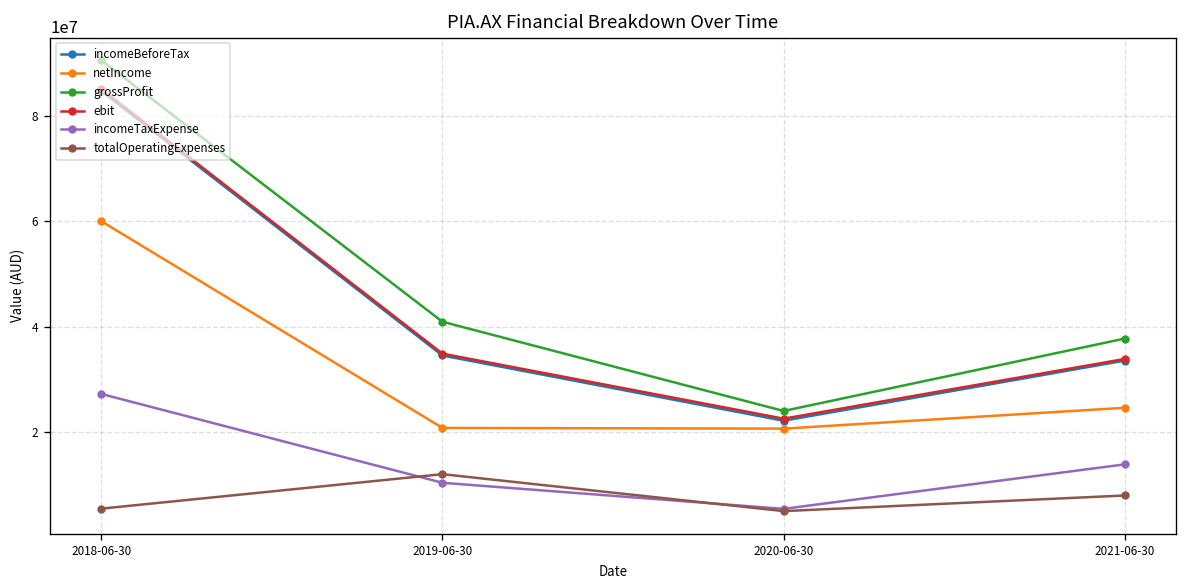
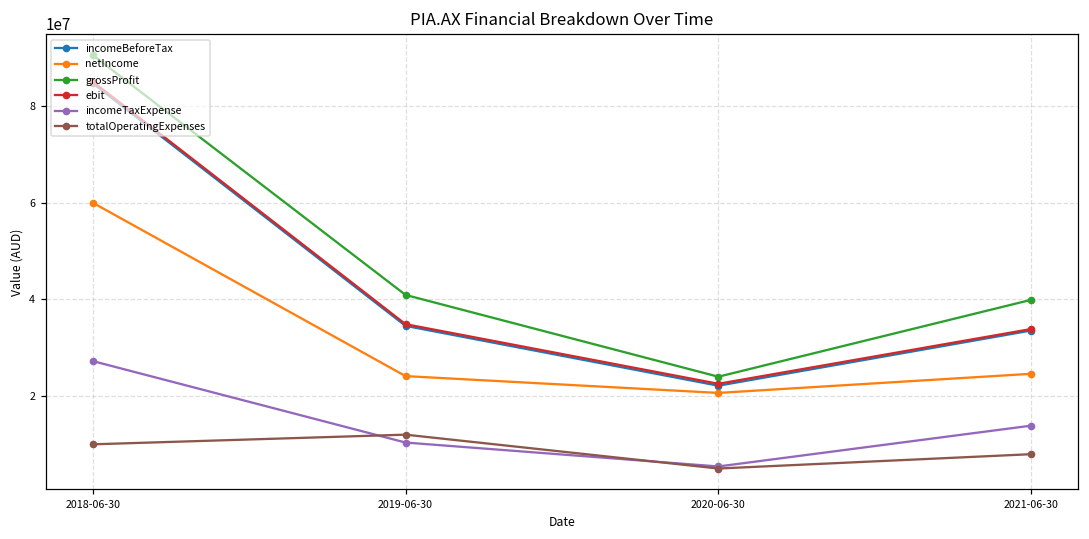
totalOperatingExpenses, 2018-06-30: 5000000 -> 10000000
netIncome, 2019-06-30: 21000000 -> 24000000
grossProfit, 2021-06-30: 38000000 -> 40000000
